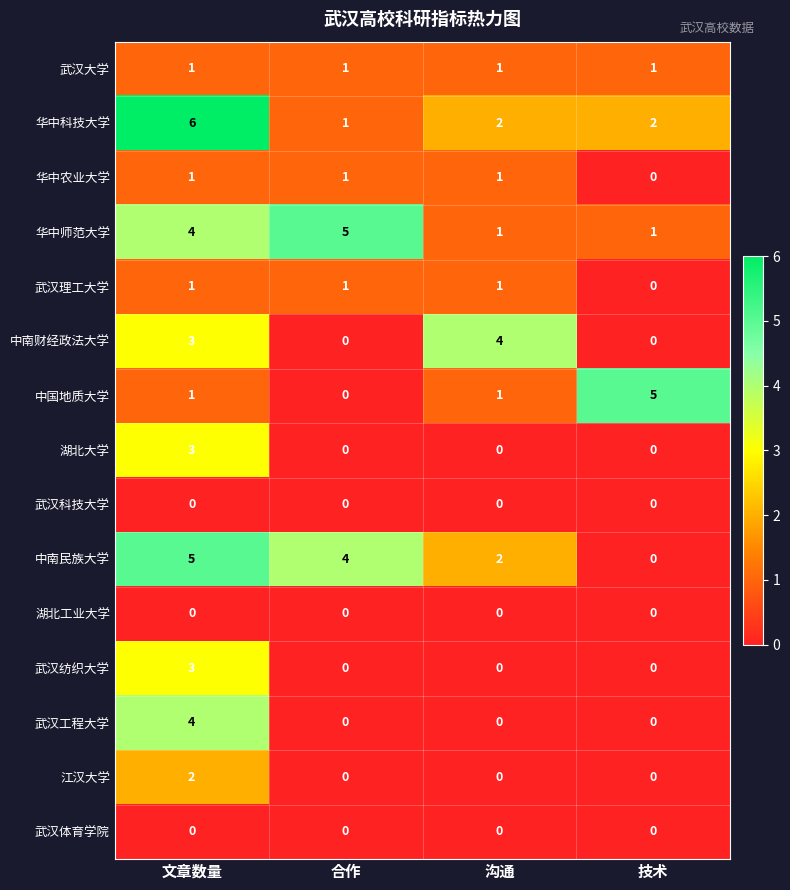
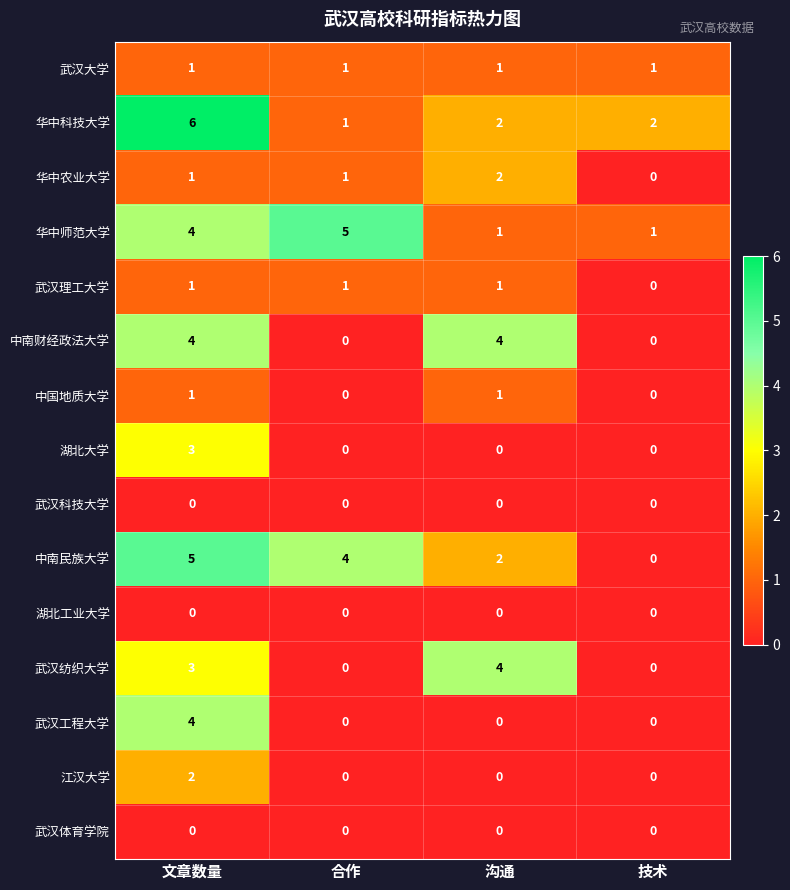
华中农业大学, 沟通: 1 -> 2
中南财经政法大学, 文章数量: 3 -> 4
中国地质大学, 技术: 5 -> 0
武汉纺织大学, 沟通: 0 -> 4
